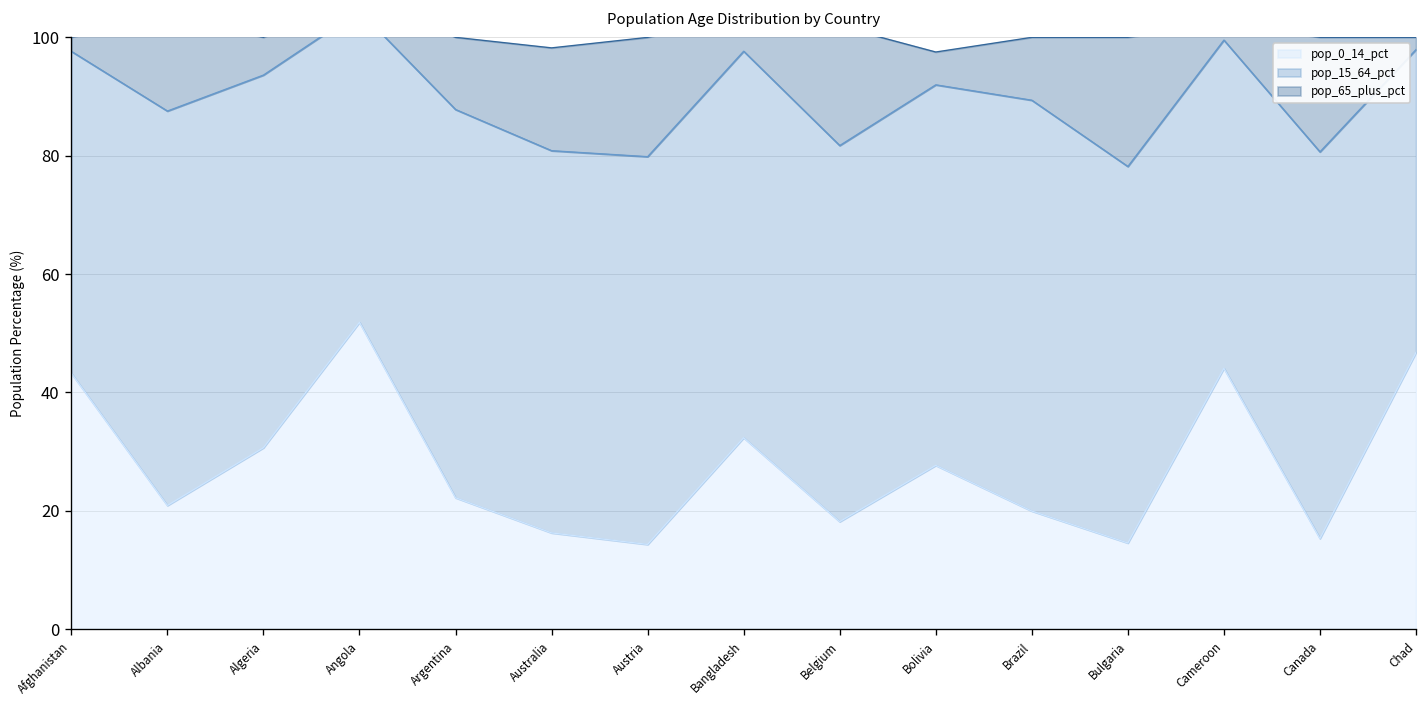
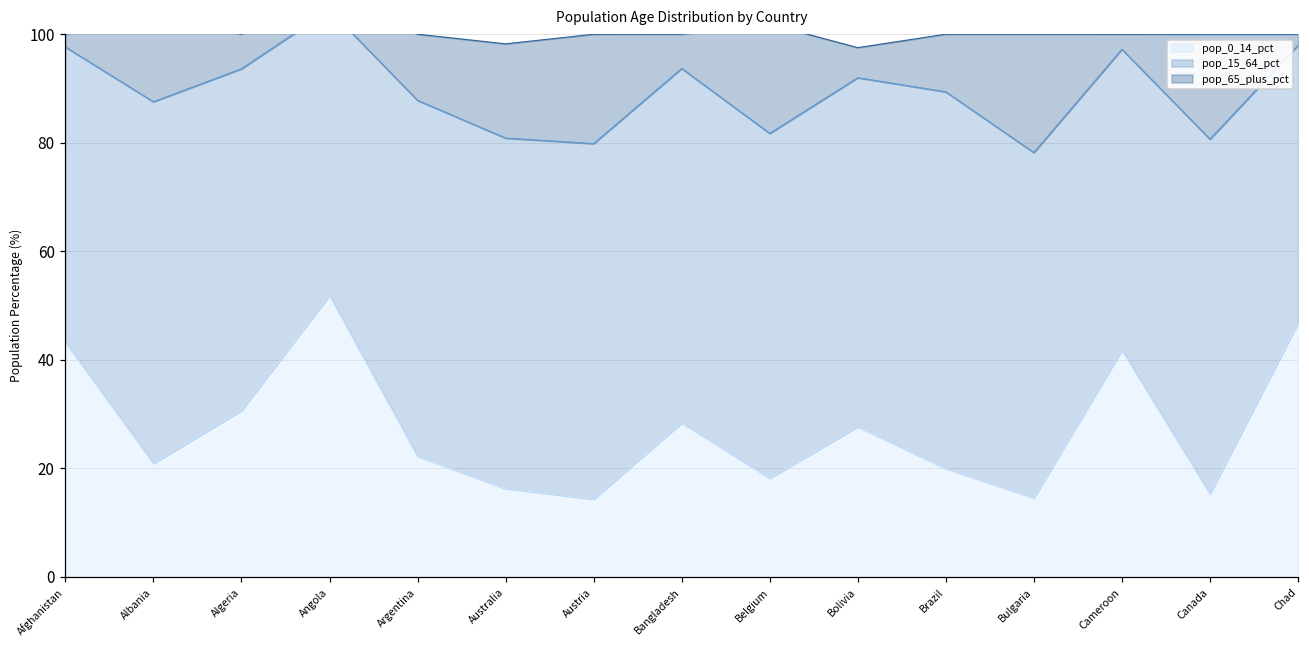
pop_0_14_pct, Bangladesh: 32 -> 28
pop_0_14_pct, Cameroon: 44 -> 42
